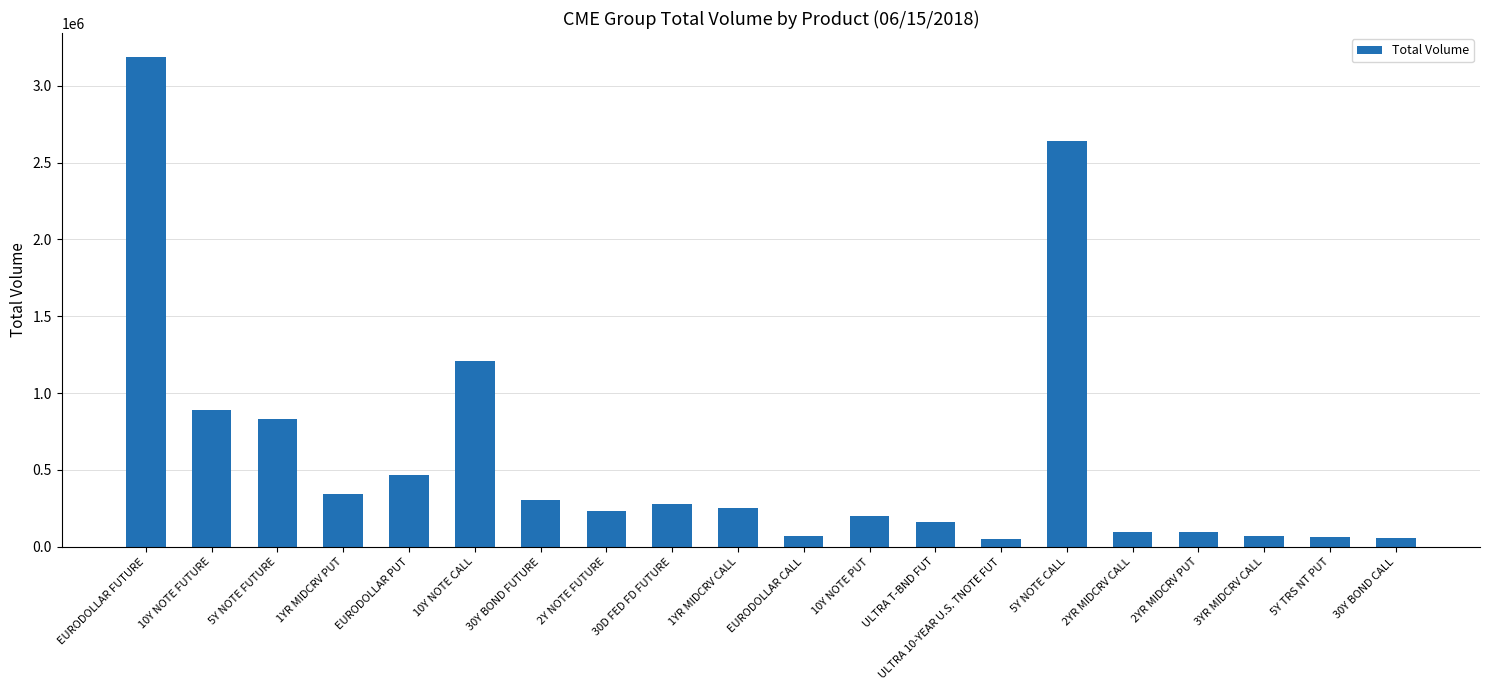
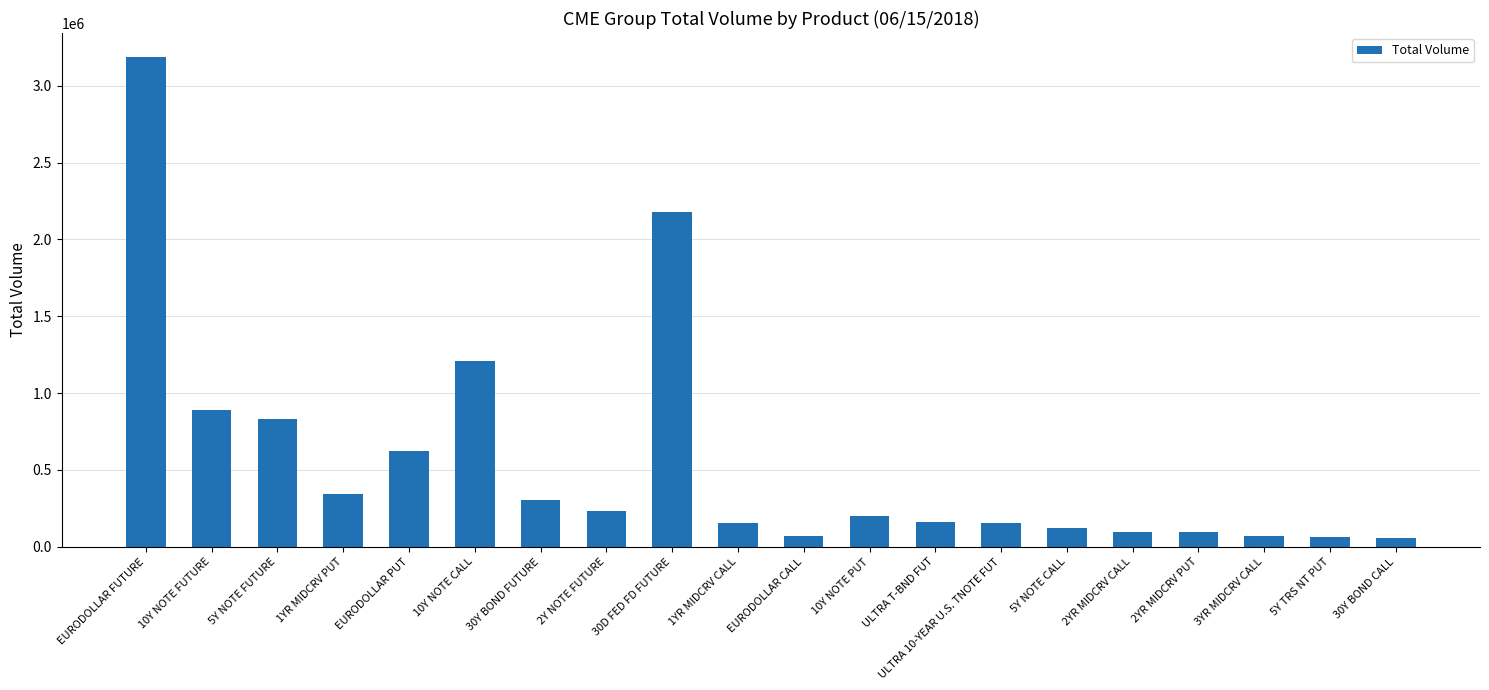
EURODOLLAR PUT: 470000 -> 620000
30D FED FD FUTURE: 280000 -> 2180000
1YR MIDCRV CALL: 250000 -> 150000
ULTRA 10-YEAR U.S. TNOTE FUT: 50000 -> 160000
5Y NOTE CALL: 2640000 -> 120000
